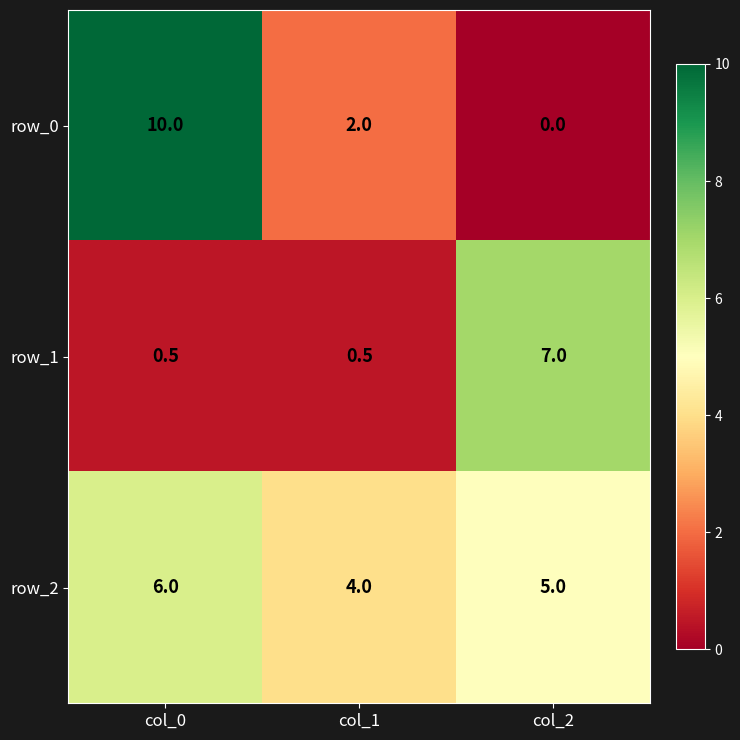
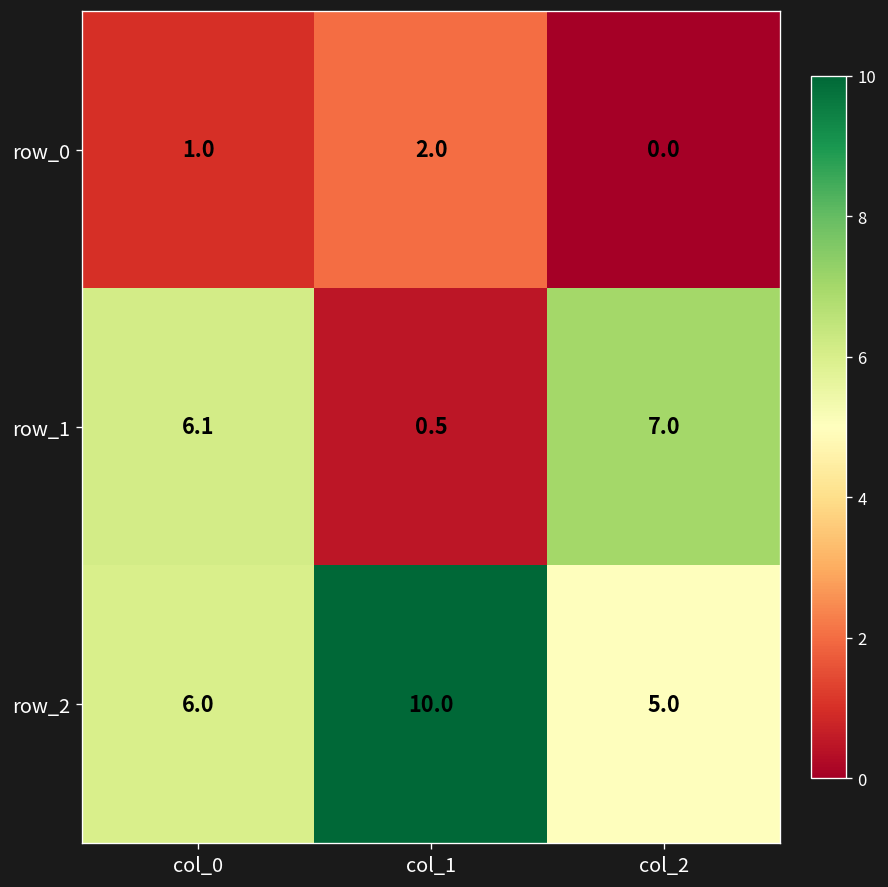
row_0, col_0: 10.0 -> 1.0
row_1, col_0: 0.5 -> 6.1
row_2, col_1: 4.0 -> 10.0
